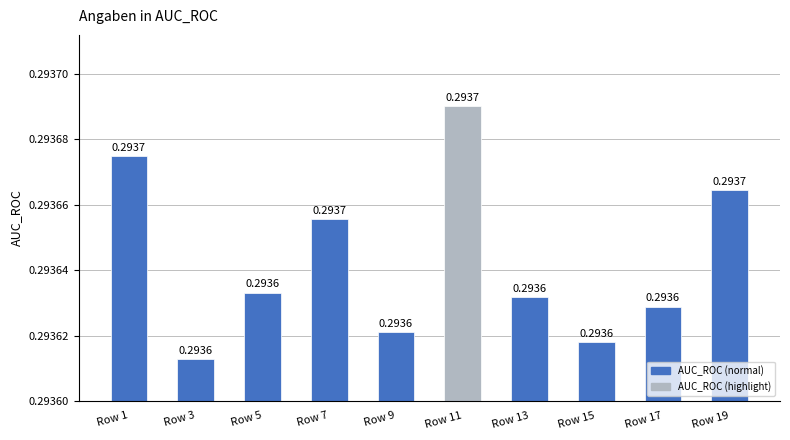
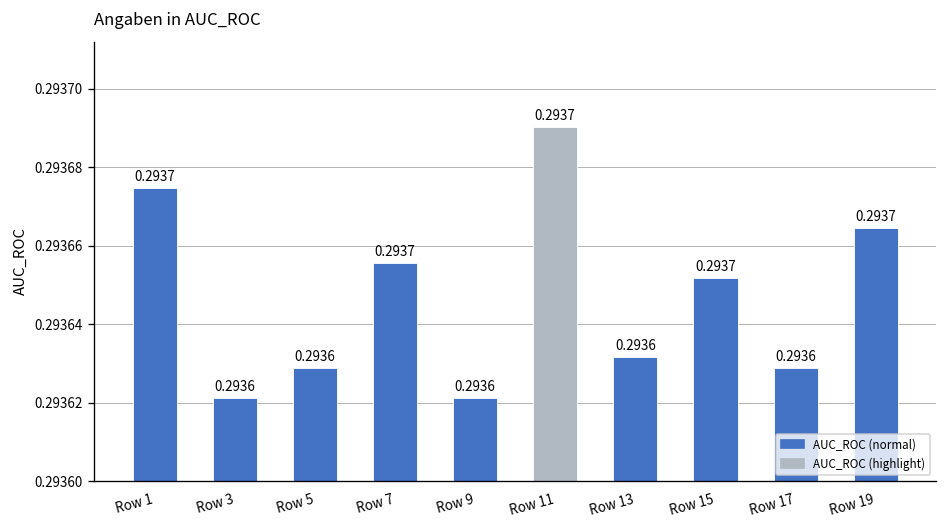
Row 3: 0.293613 -> 0.293621
Row 5: 0.293633 -> 0.293629
Row 15: 0.2936 -> 0.2937
